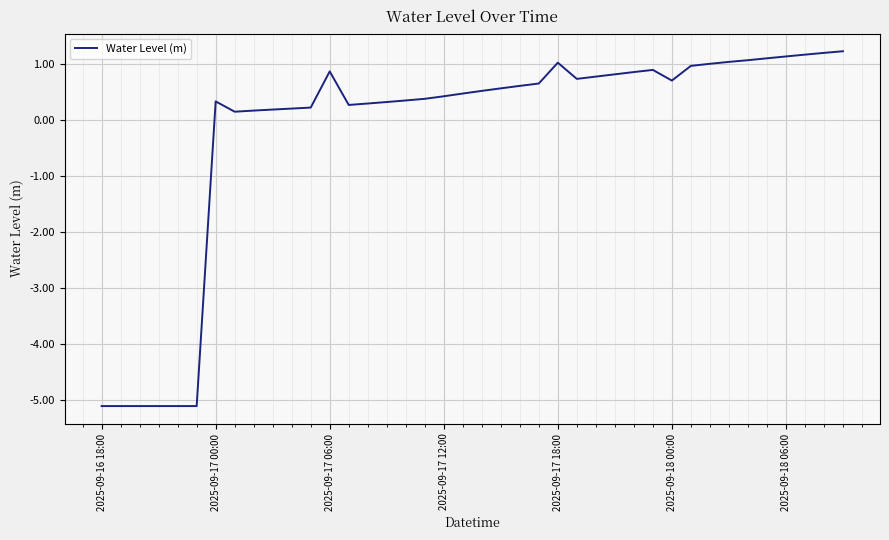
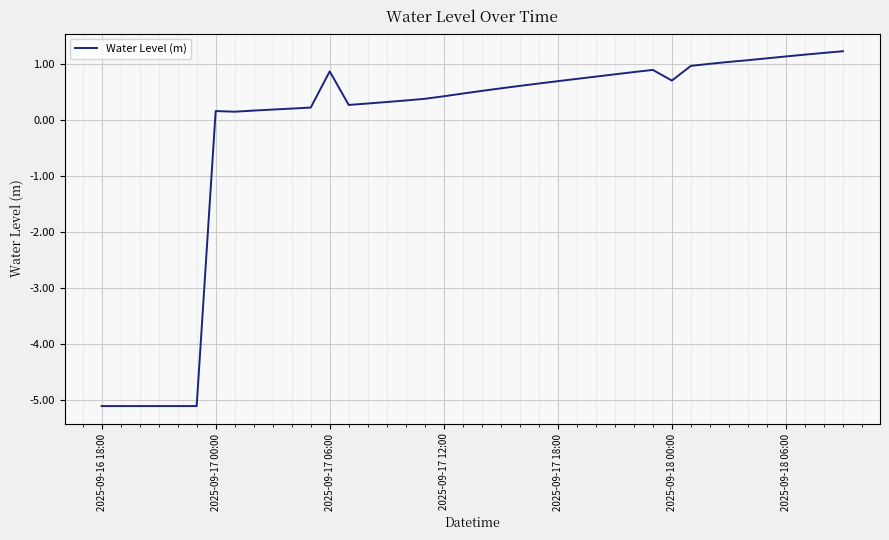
2025-09-17 00:00: 0.3 -> 0.2
2025-09-17 18:00: 1.0 -> 0.7
